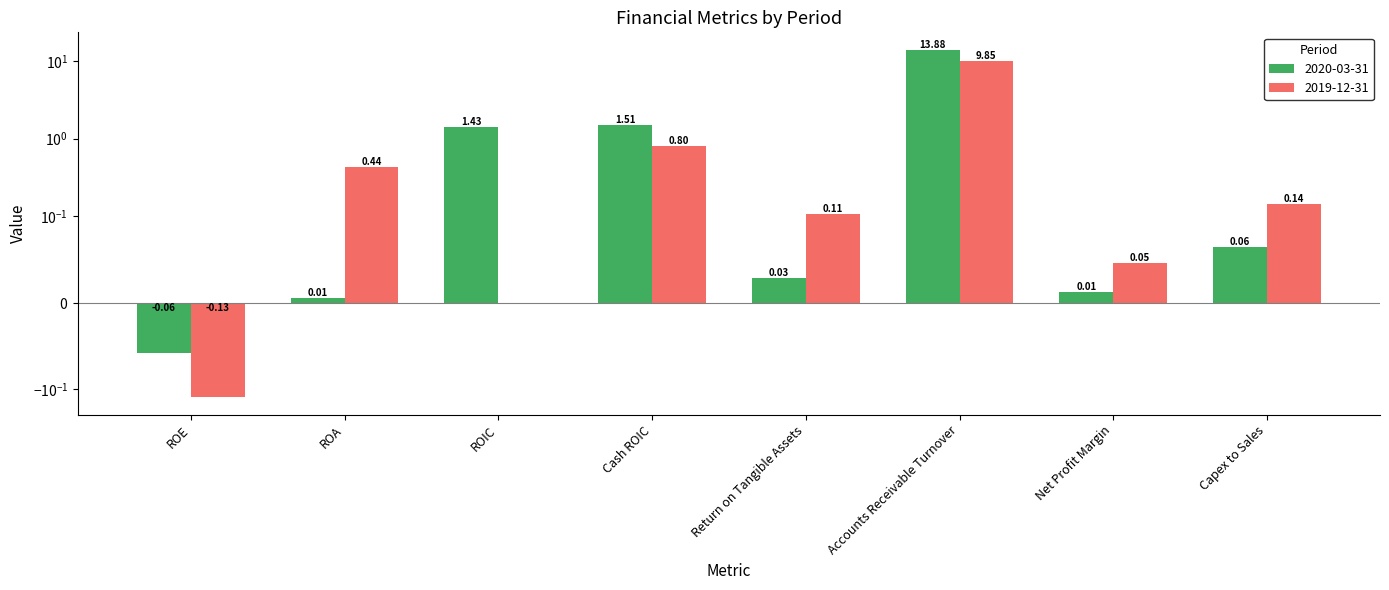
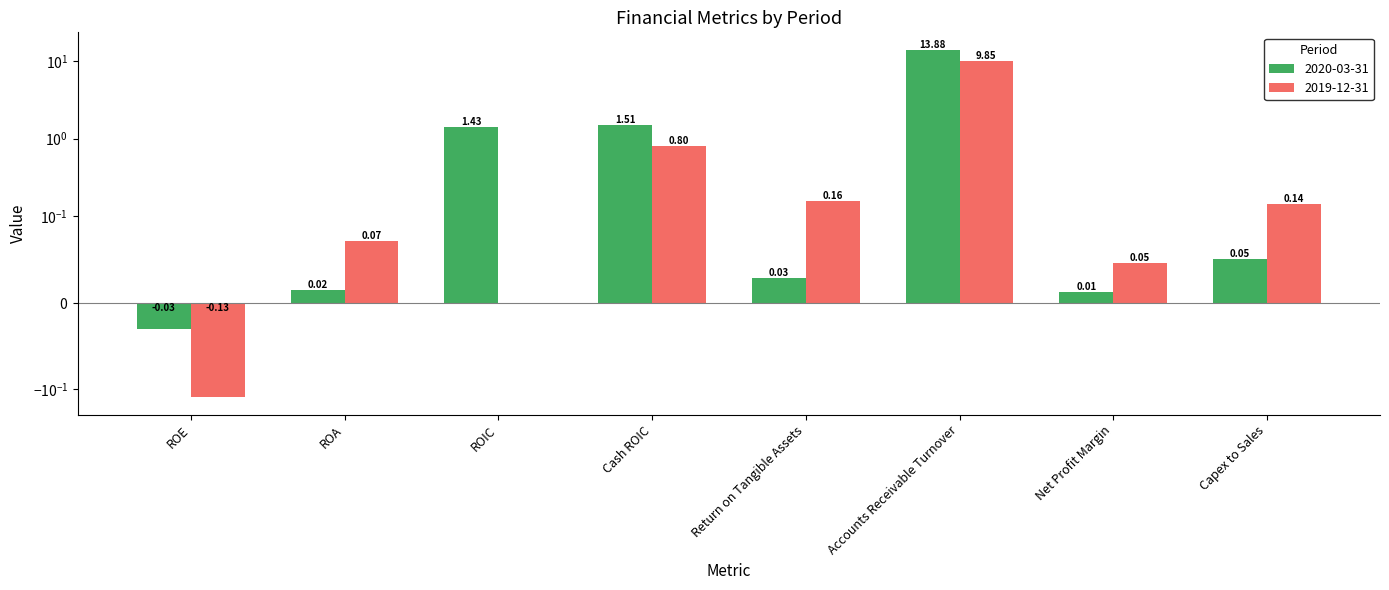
2020-03-31, ROE: -0.06 -> -0.03
2020-03-31, ROA: 0.01 -> 0.02
2019-12-31, ROA: 0.44 -> 0.07
2019-12-31, Return on Tangible Assets: 0.11 -> 0.16
2020-03-31, Capex to Sales: 0.06 -> 0.05
